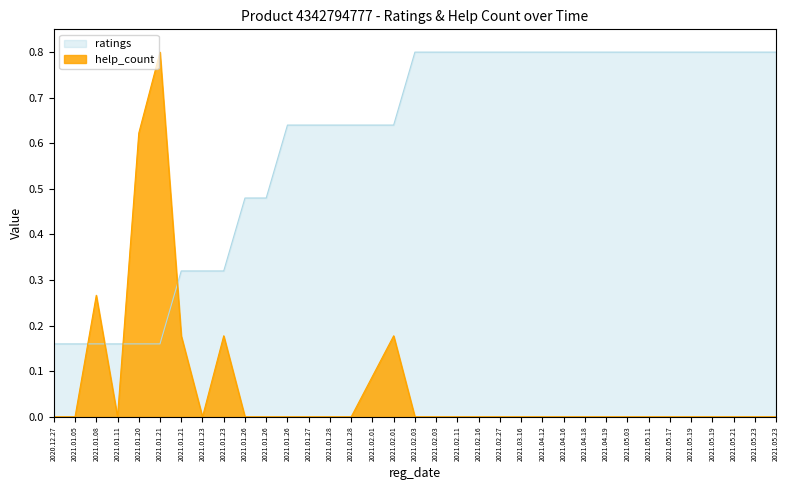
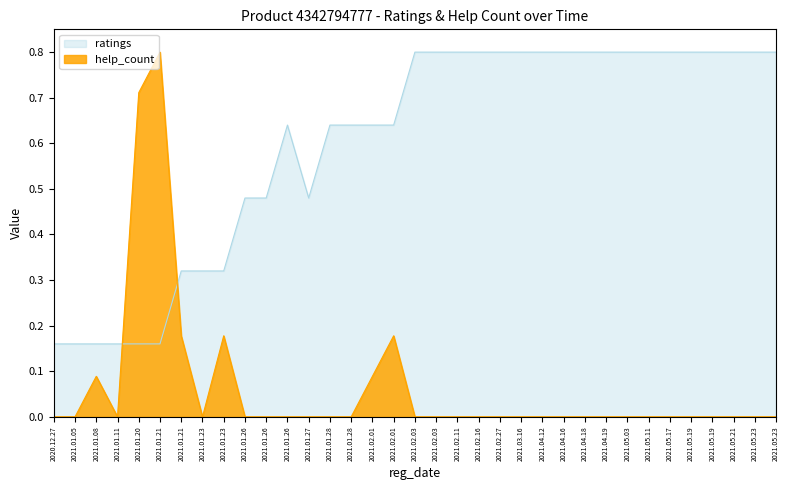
help_count, 2021.01.08: 0.27 -> 0.09
help_count, 2021.01.20: 0.62 -> 0.71
ratings, 2021.01.27: 0.64 -> 0.48
